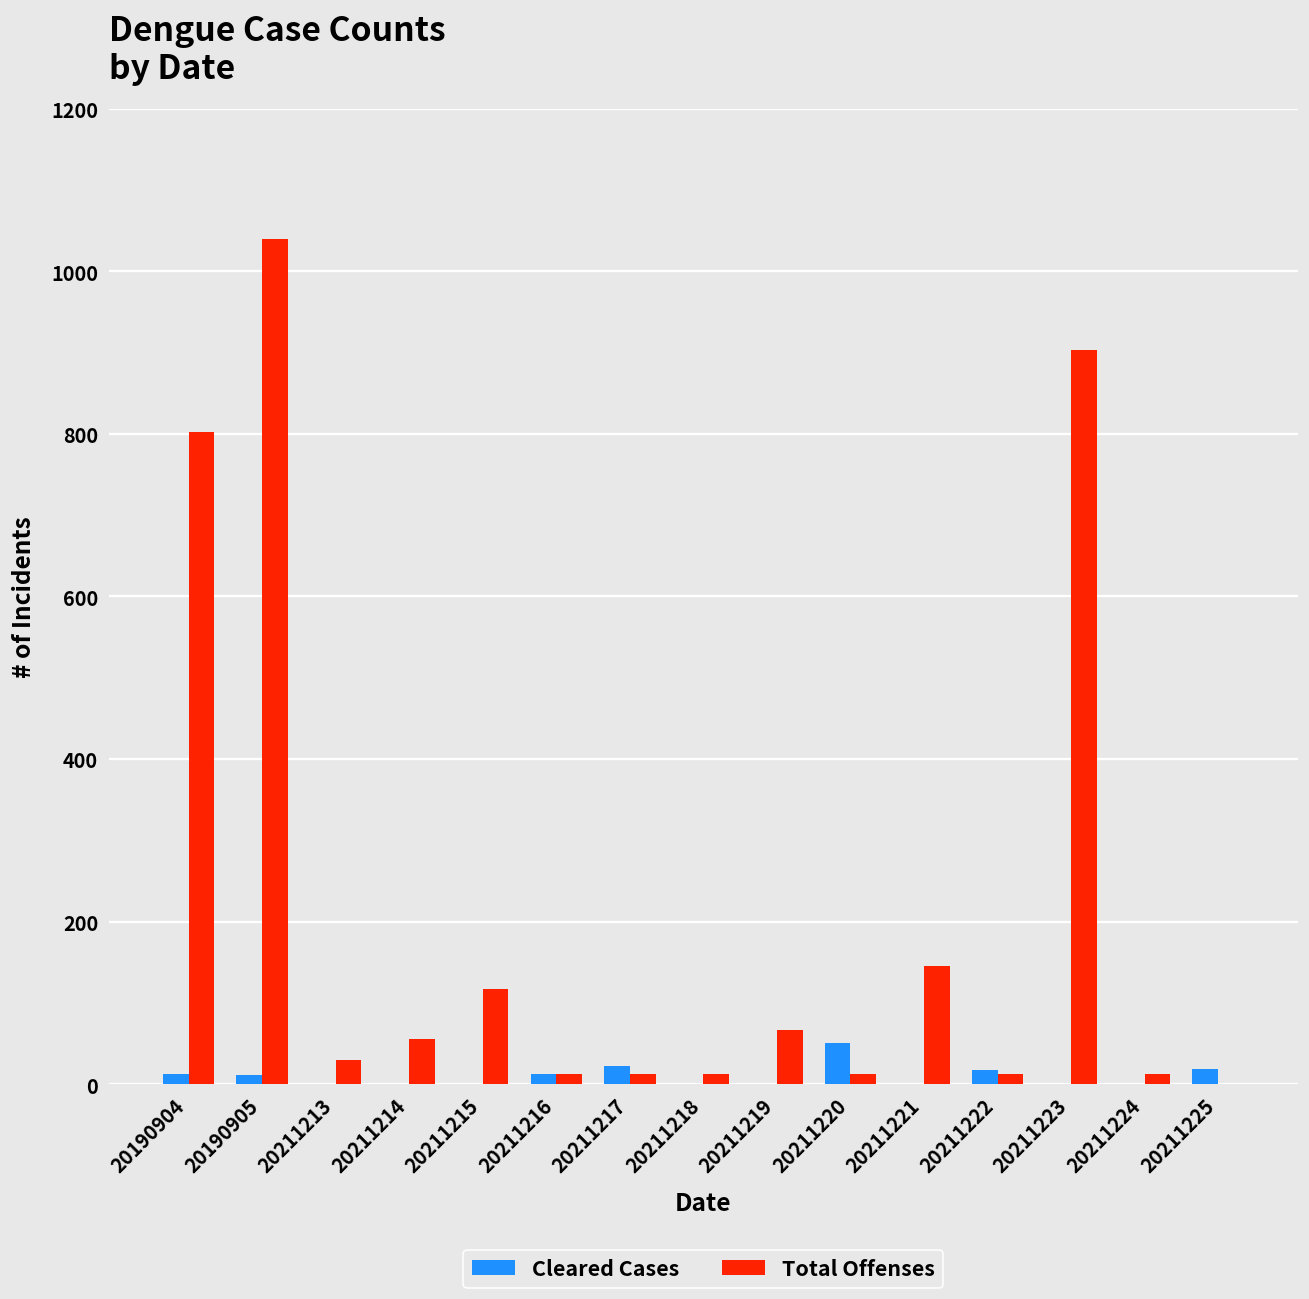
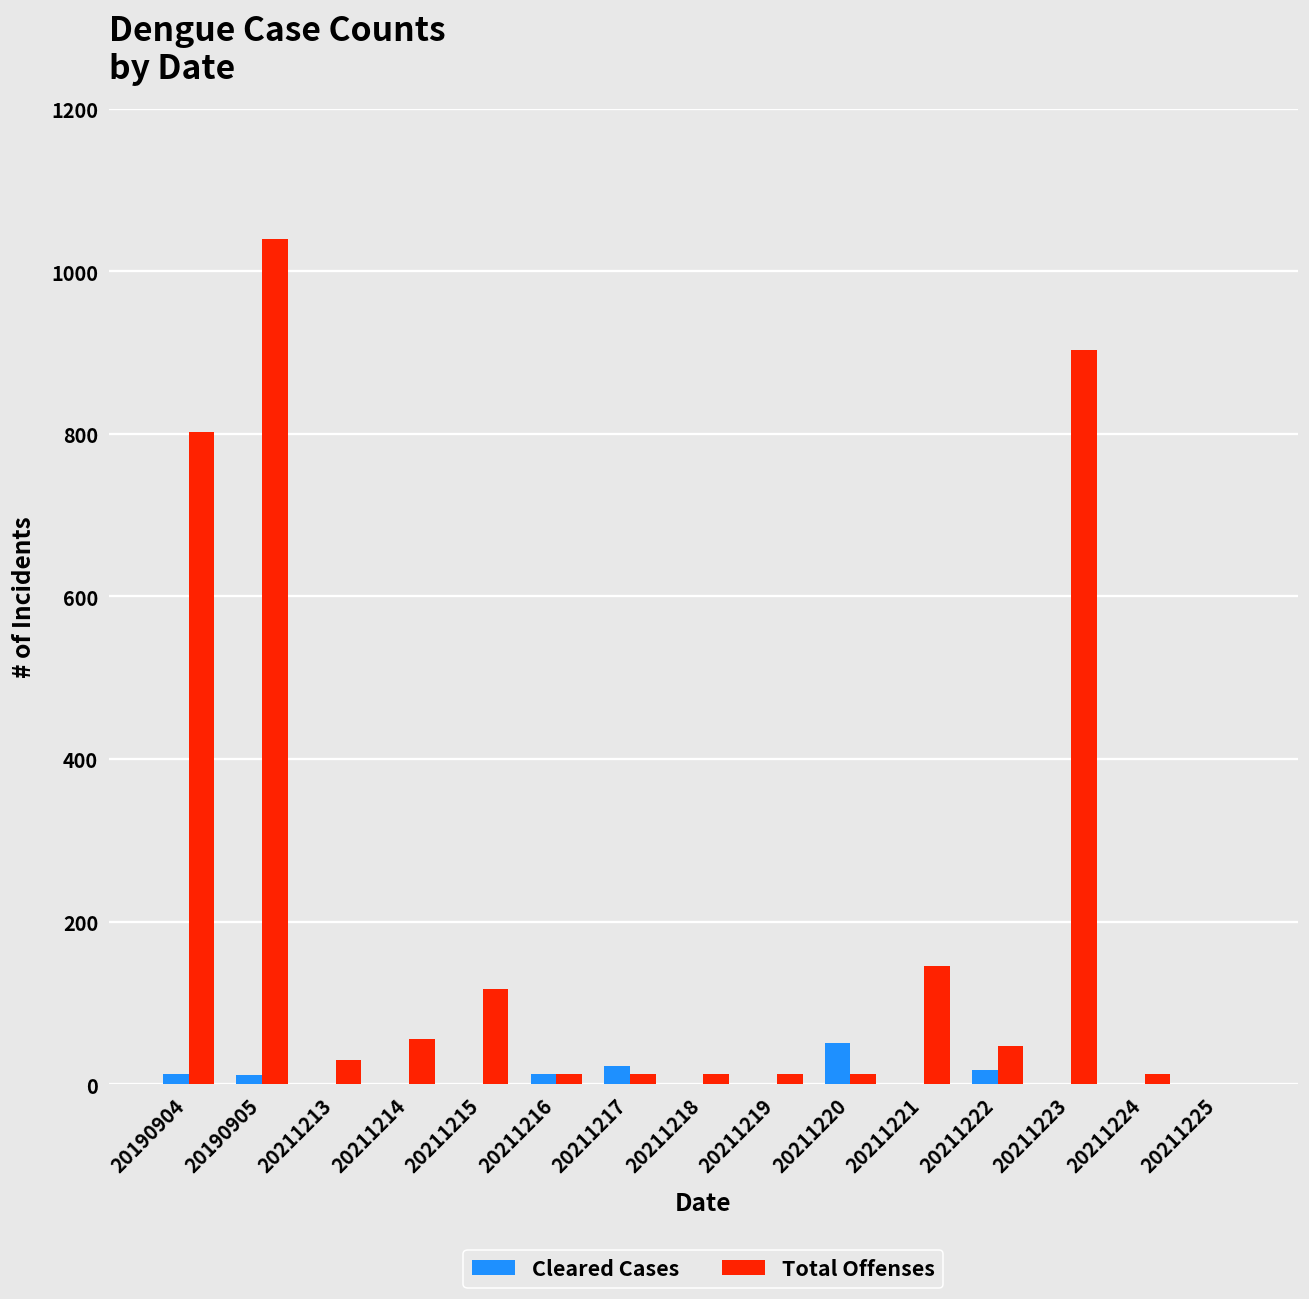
Total Offenses, 20211219: 70 -> 10
Total Offenses, 20211222: 10 -> 50
Cleared Cases, 20211225: 20 -> 0
